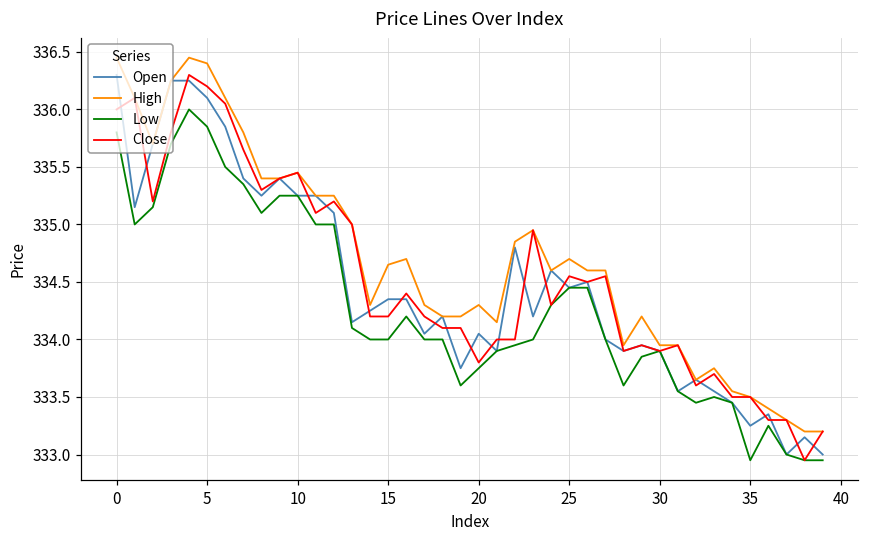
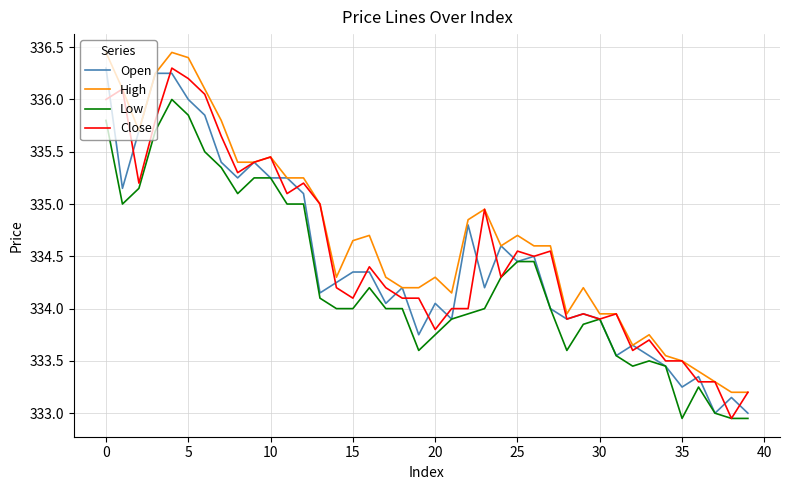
Open, 5: 336.1 -> 336.0
Close, 15: 334.2 -> 334.1
